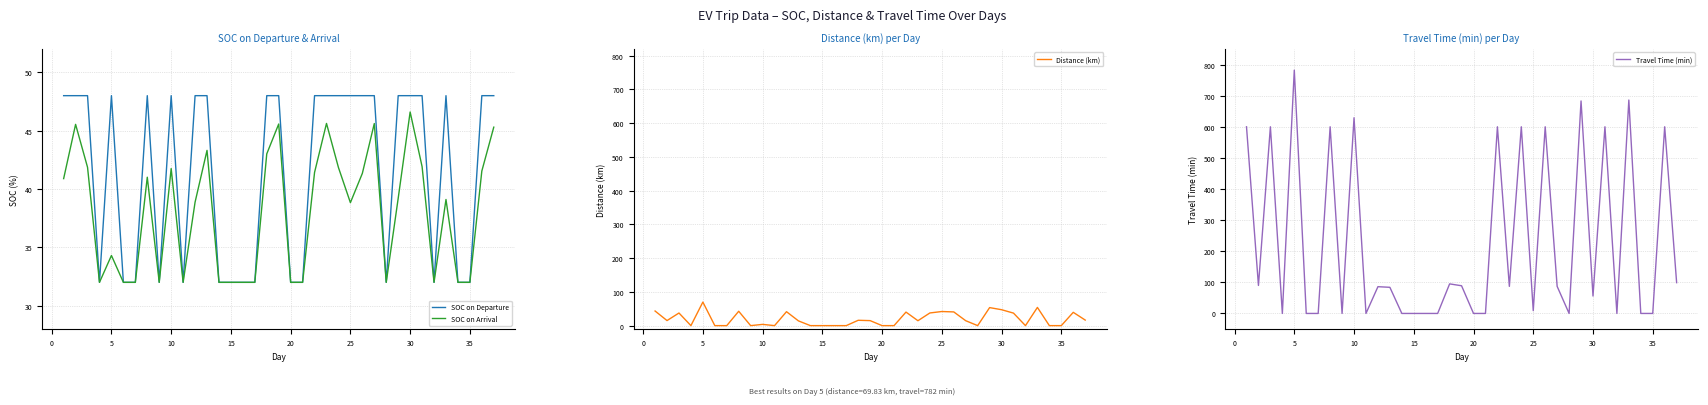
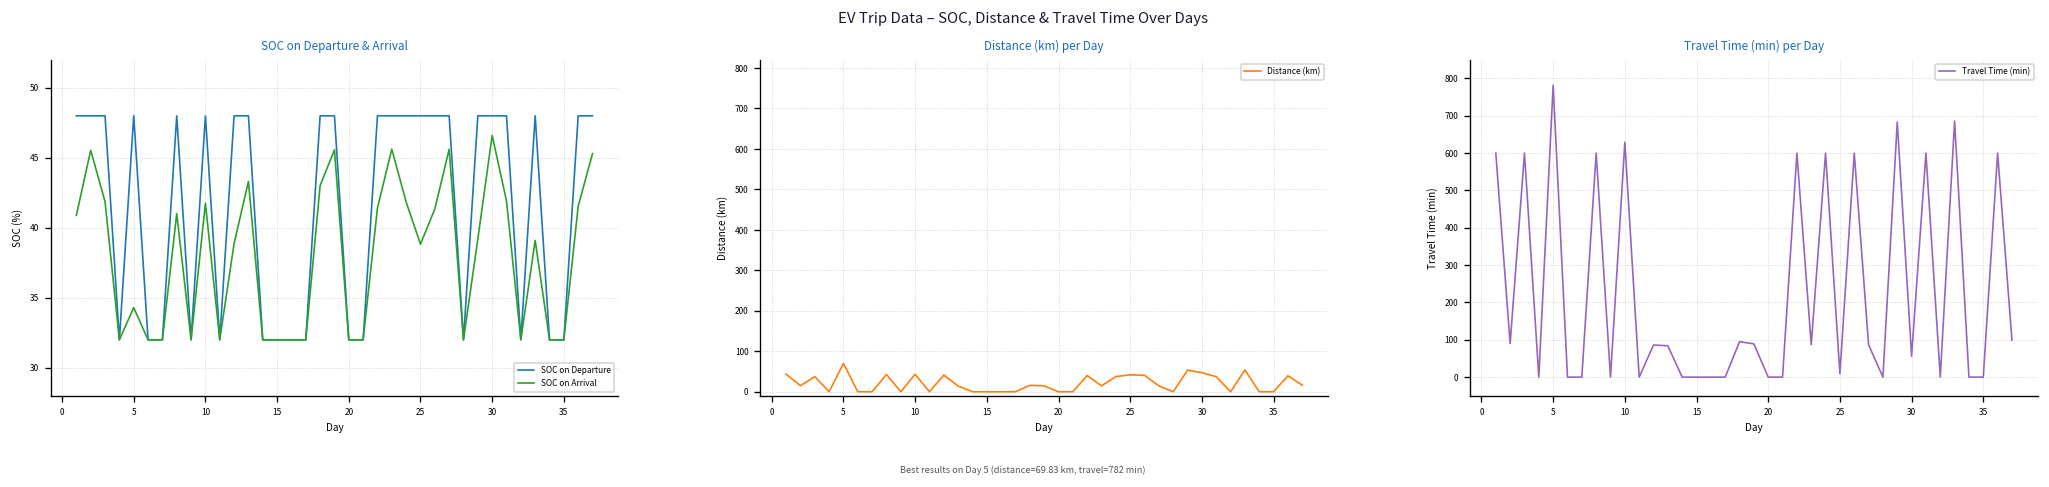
Distance (km) per Day, 10: 0 -> 40
